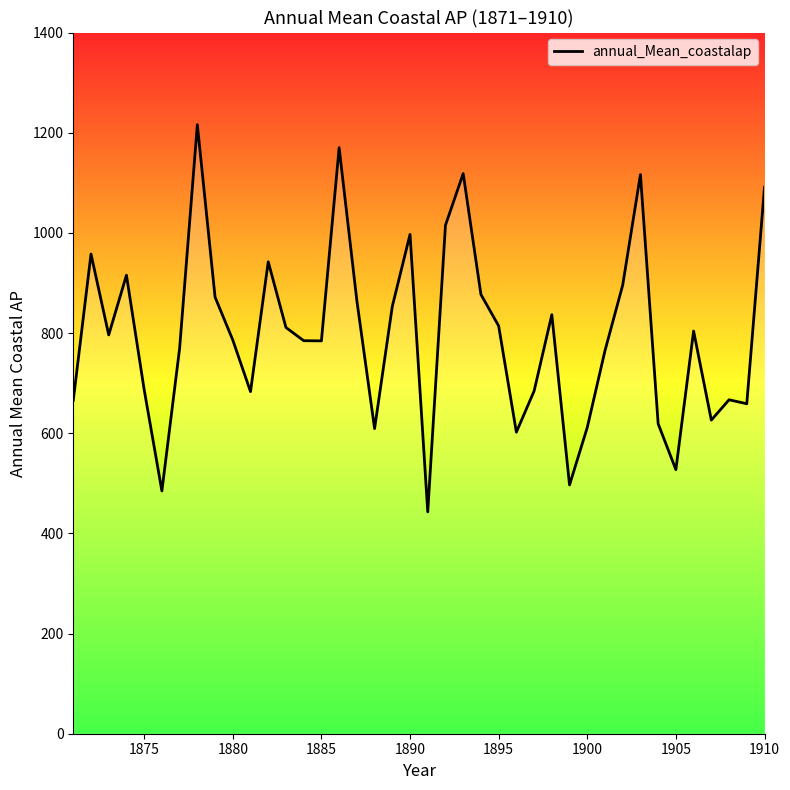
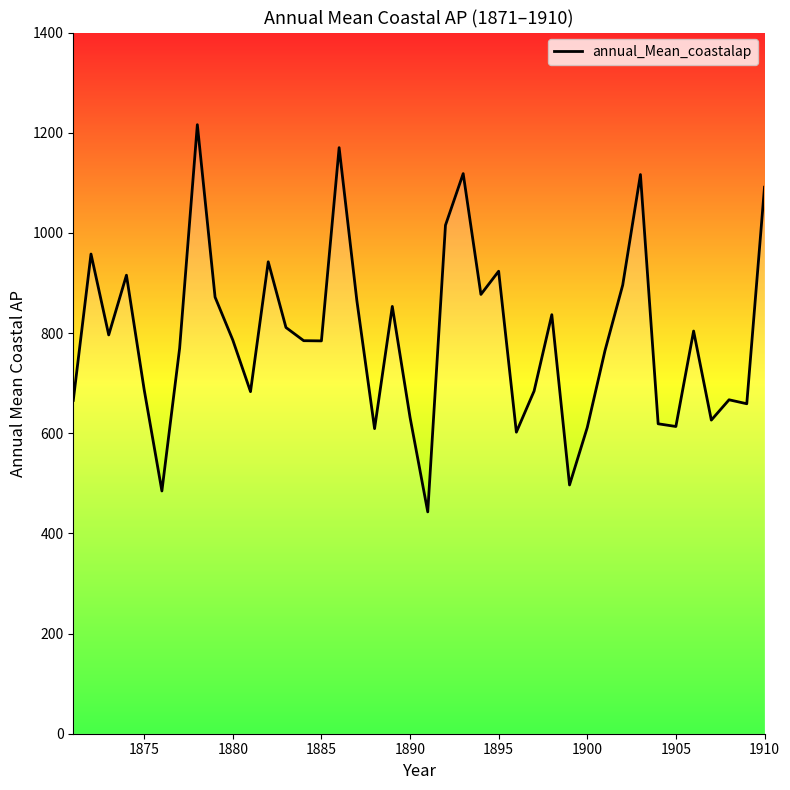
1890: 1000 -> 630
1895: 810 -> 920
1905: 530 -> 610
